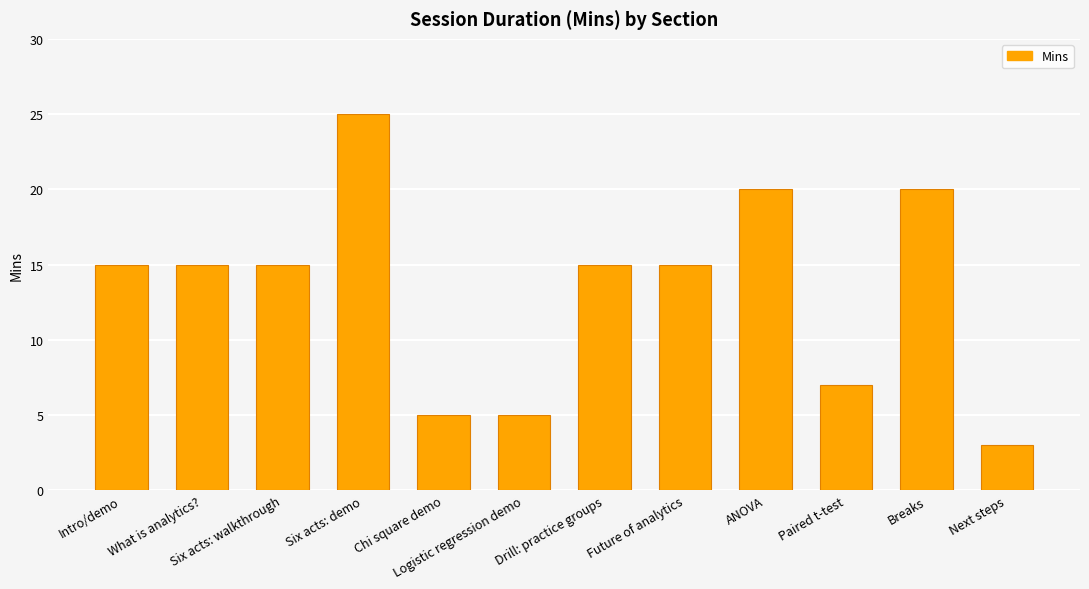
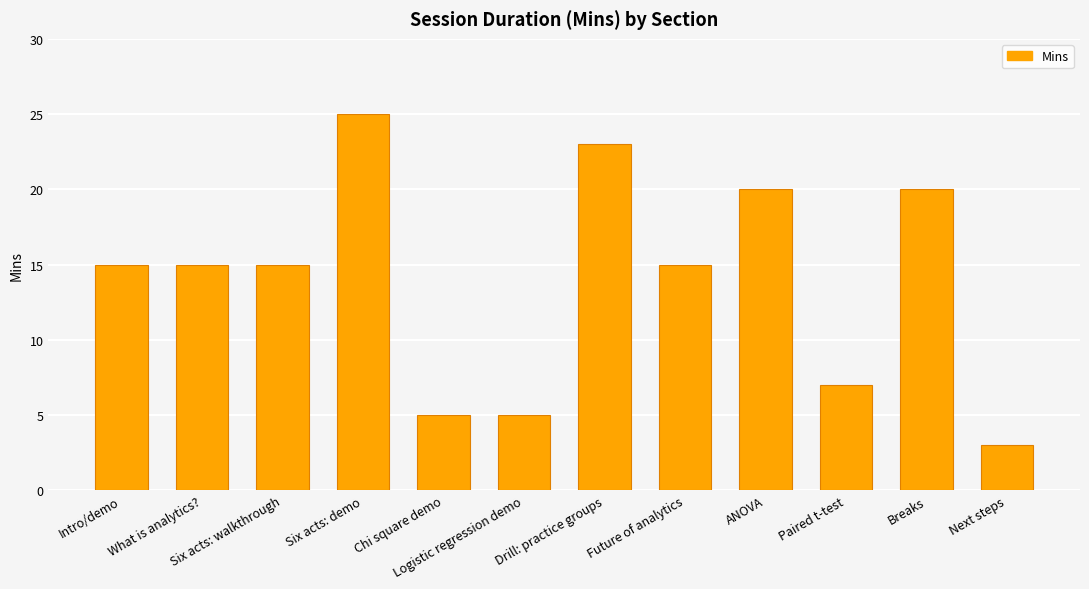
Drill: practice groups: 15 -> 23
